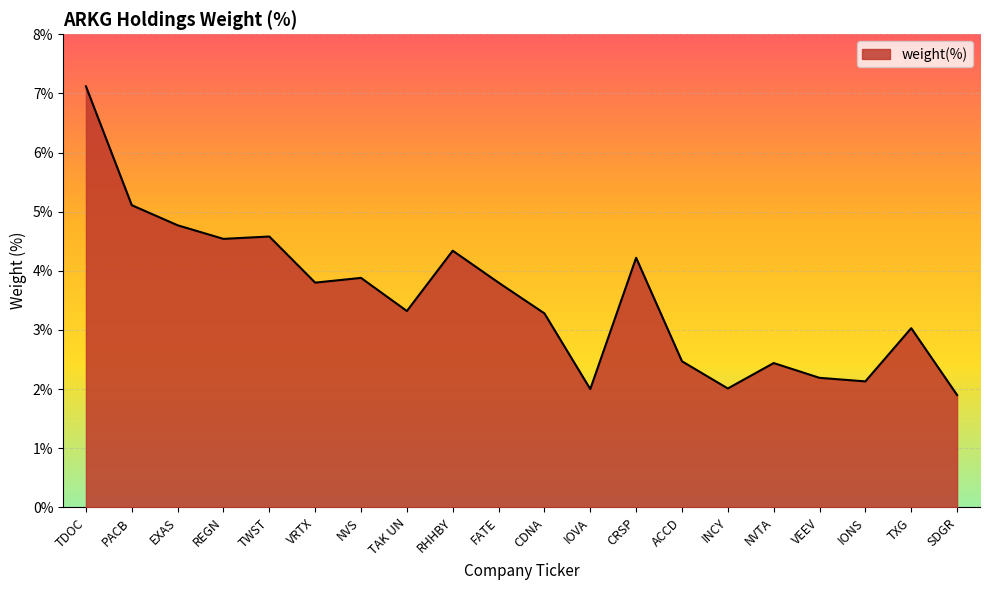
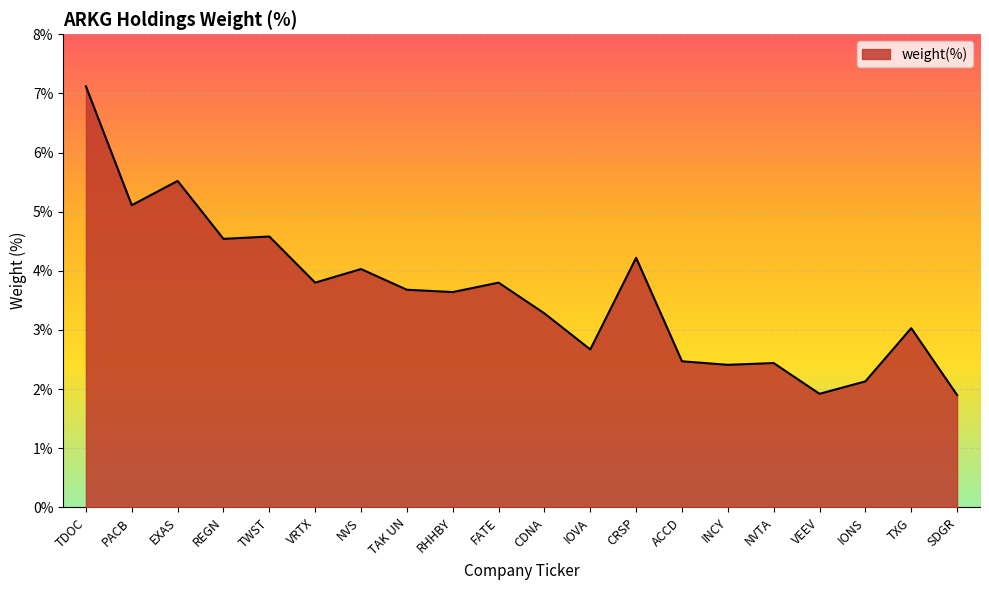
EXAS: 4.8% -> 5.5%
NVS: 3.9% -> 4.0%
TAK UN: 3.3% -> 3.7%
RHHBY: 4.3% -> 3.6%
IOVA: 2.0% -> 2.7%
INCY: 2.0% -> 2.4%
VEEV: 2.2% -> 1.9%
